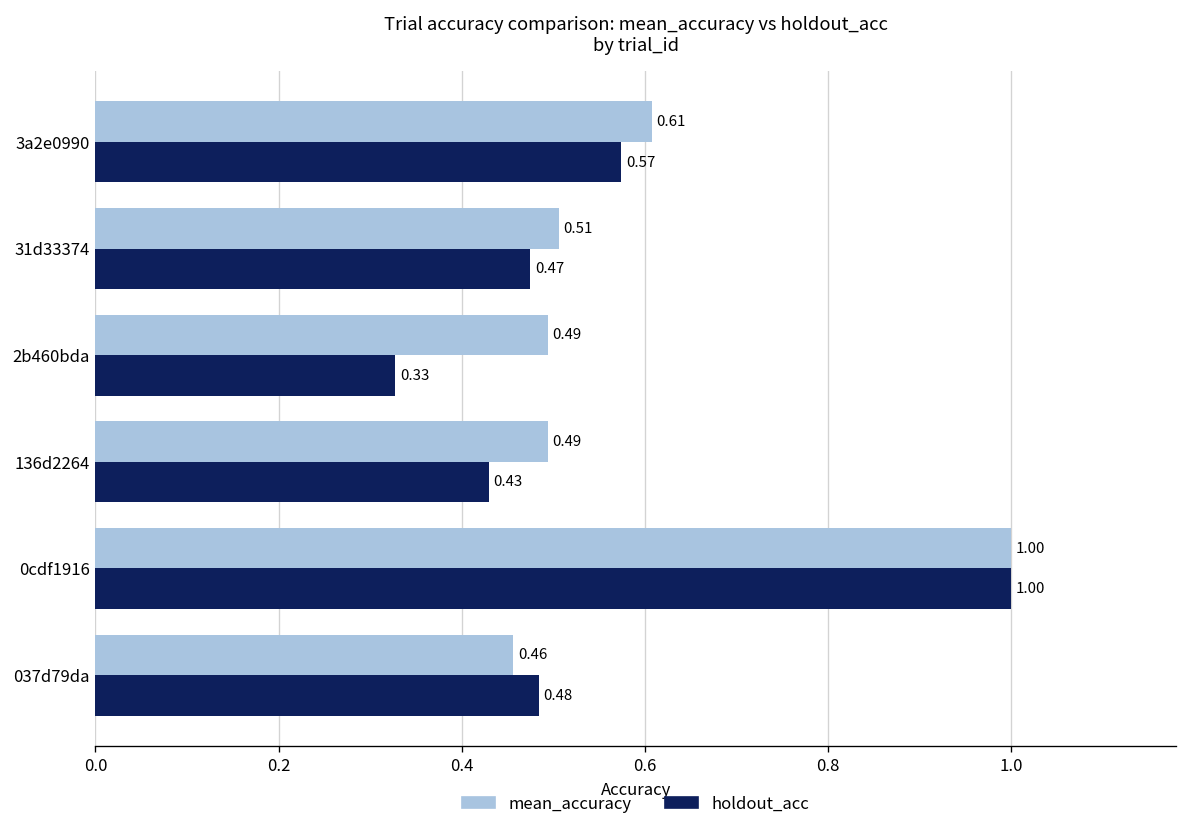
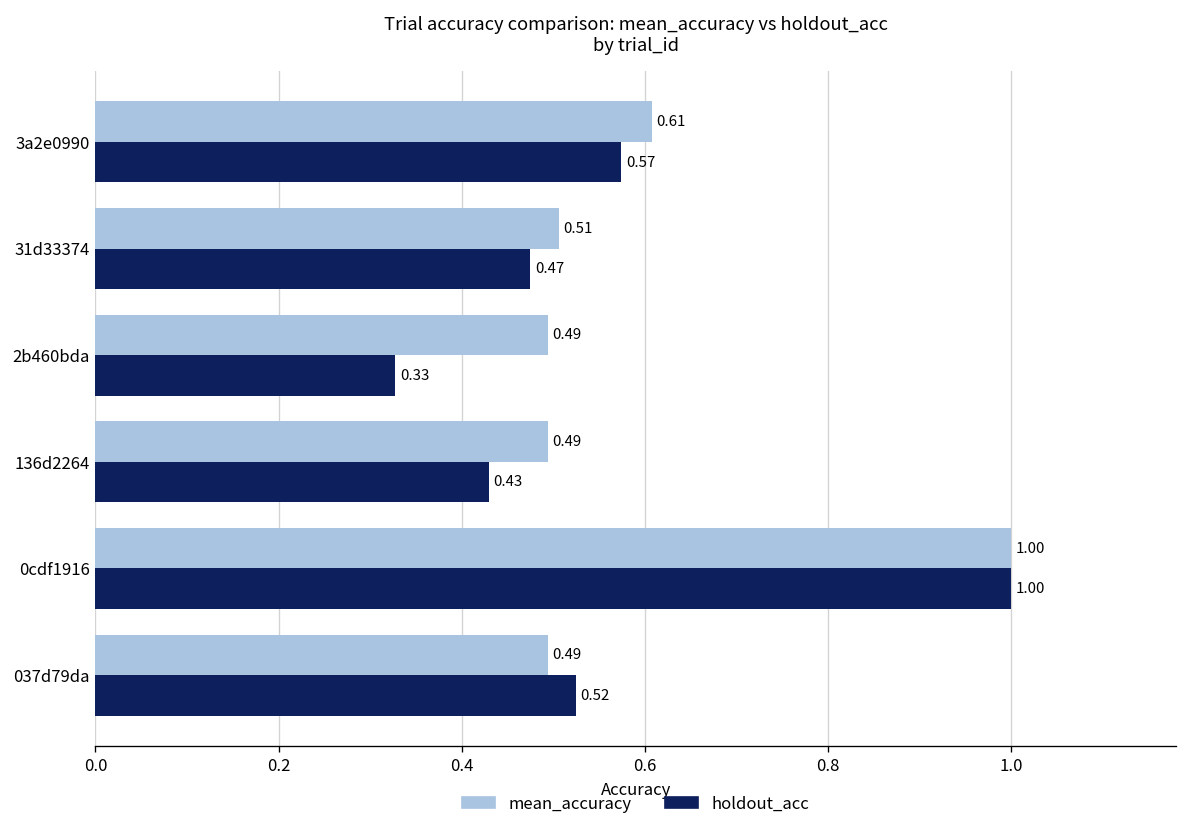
mean_accuracy, 037d79da: 0.46 -> 0.49
holdout_acc, 037d79da: 0.48 -> 0.52
